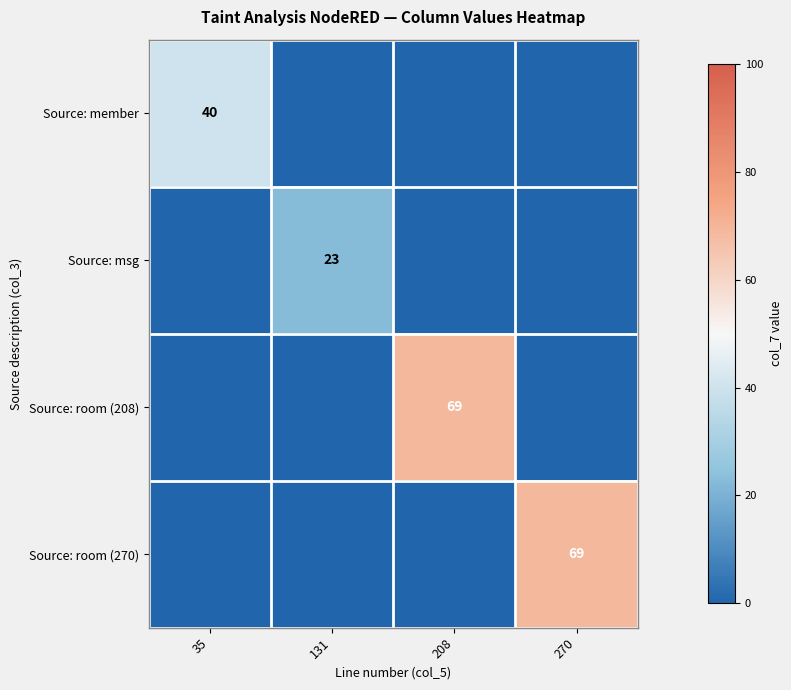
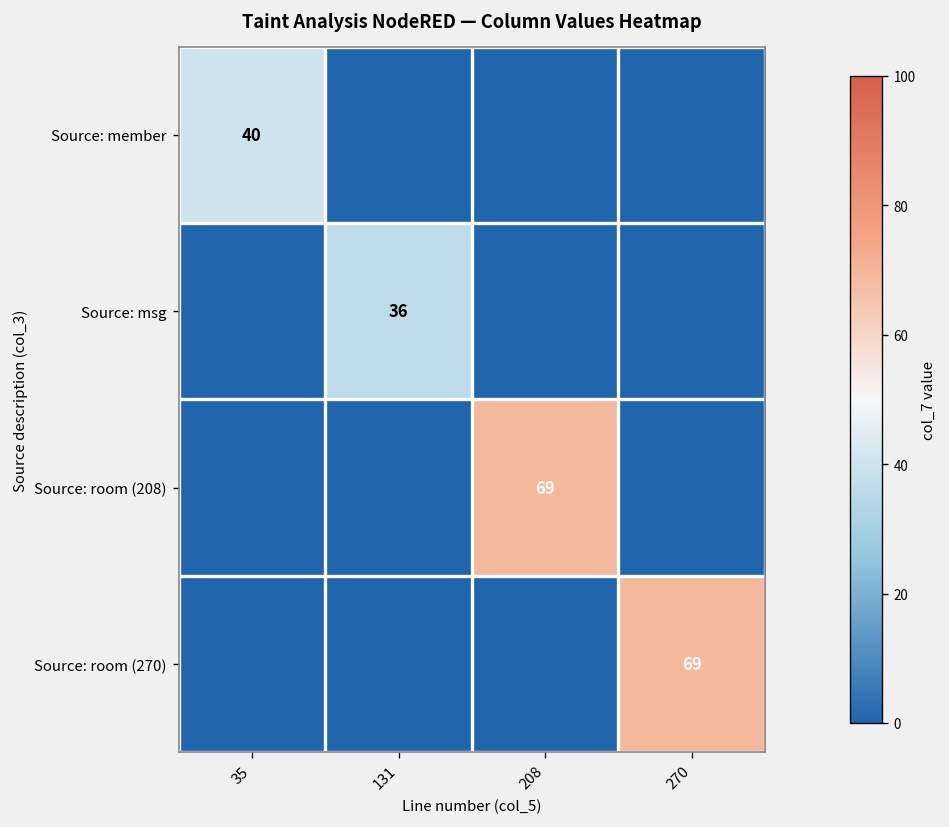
Source: msg, 131: 23 -> 36
